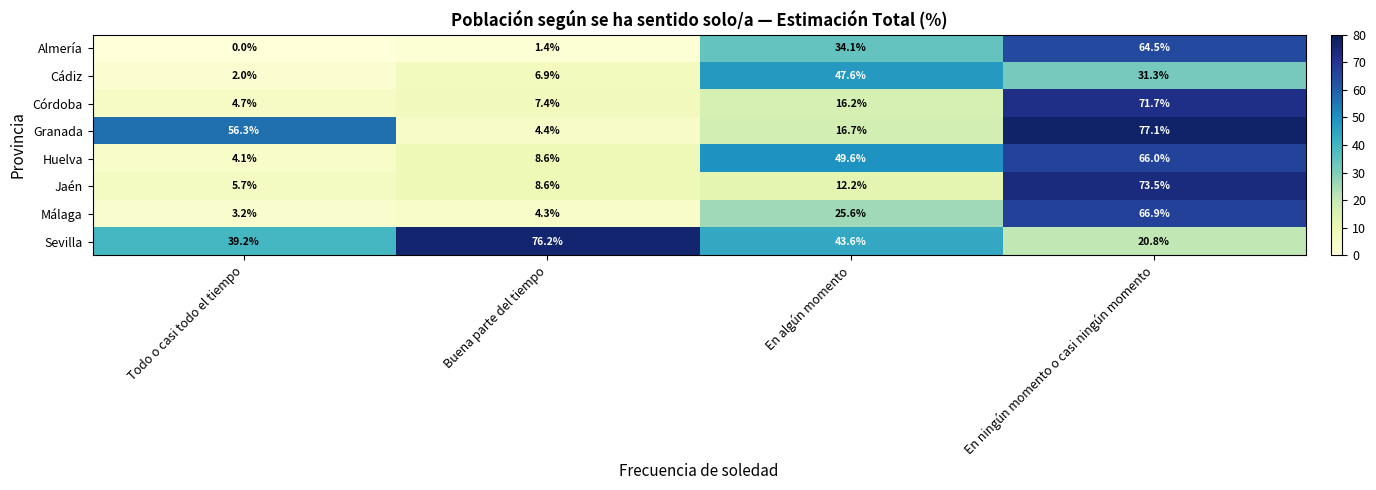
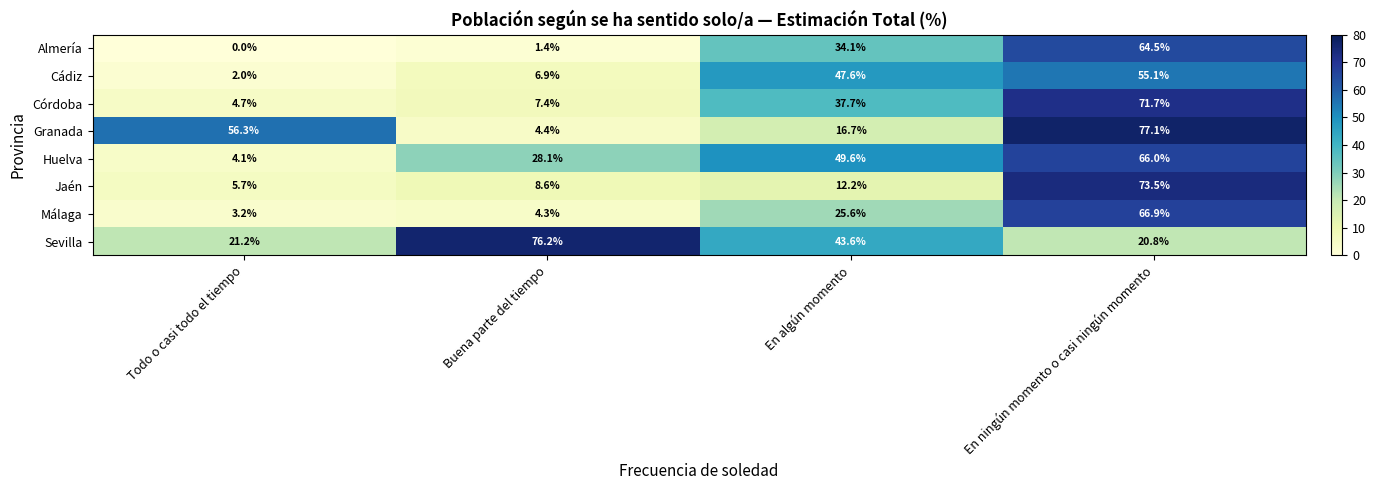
Cádiz, En ningún momento o casi ningún momento: 31.3% -> 55.1%
Córdoba, En algún momento: 16.2% -> 37.7%
Huelva, Buena parte del tiempo: 8.6% -> 28.1%
Sevilla, Todo o casi todo el tiempo: 39.2% -> 21.2%
